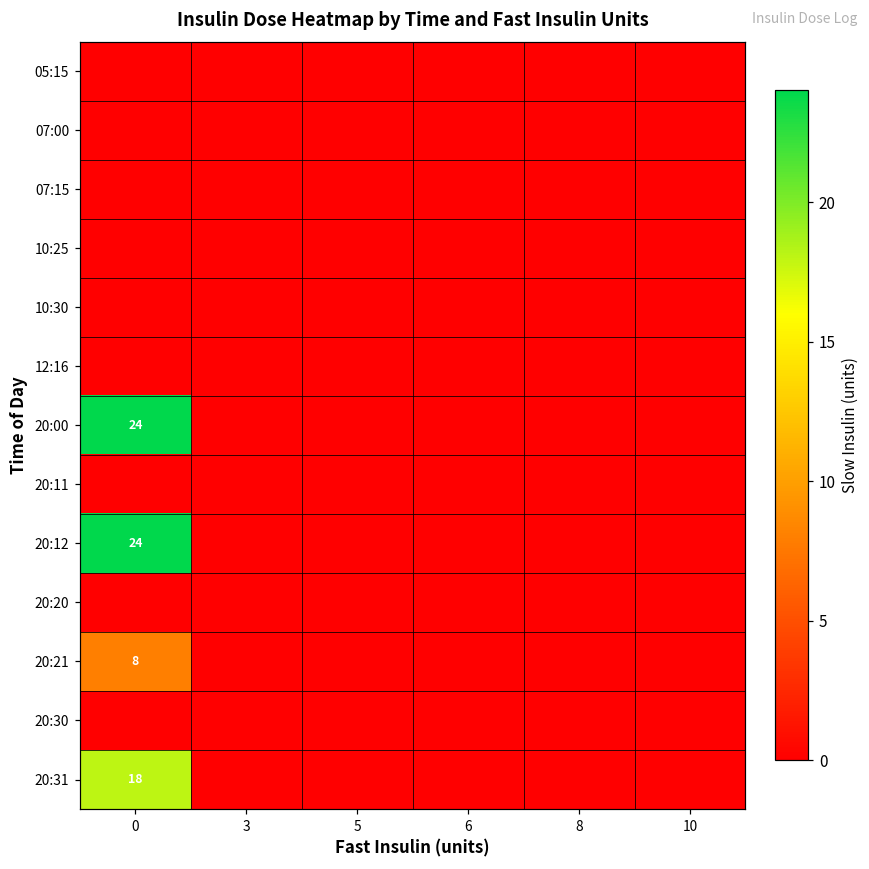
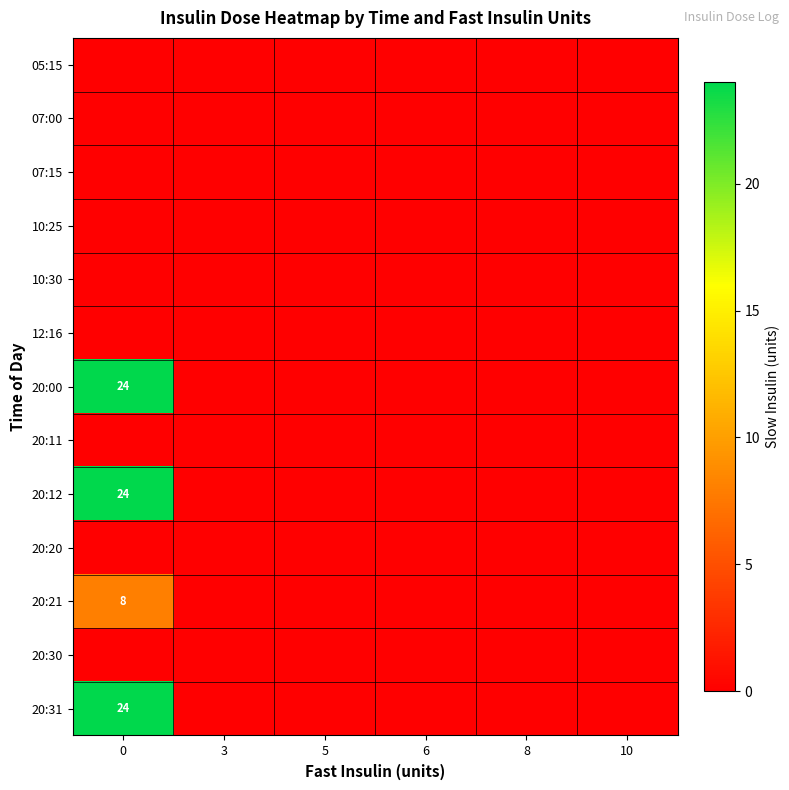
20:31, 0: 18 -> 24
